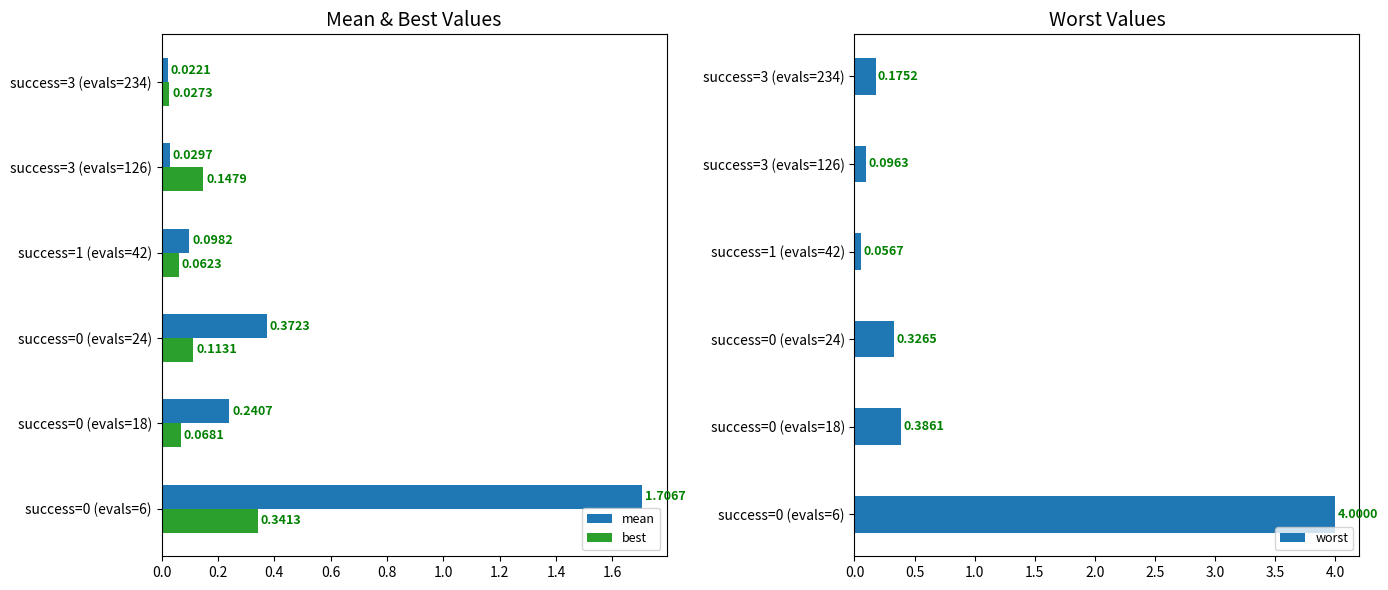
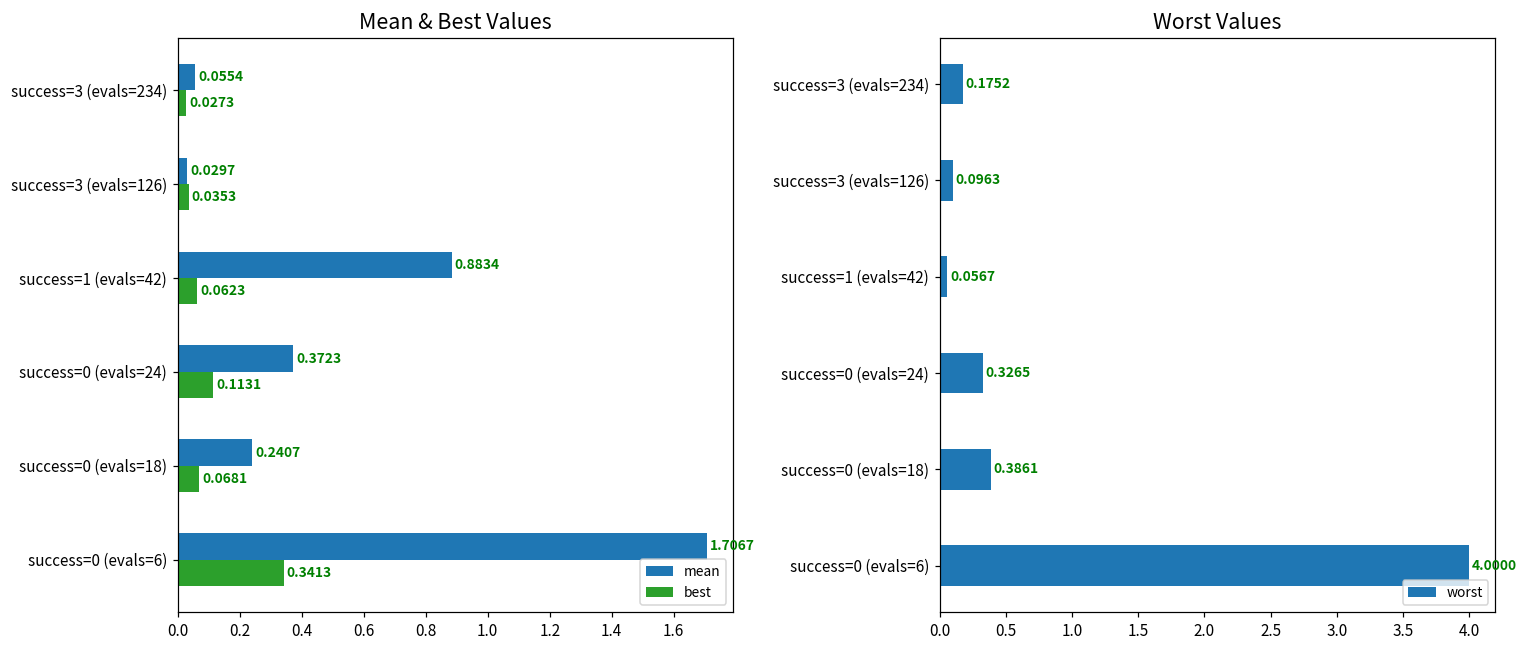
Mean & Best Values, mean, success=3 (evals=234): 0.0221 -> 0.0554
Mean & Best Values, best, success=3 (evals=126): 0.1479 -> 0.0353
Mean & Best Values, mean, success=1 (evals=42): 0.0982 -> 0.8834
